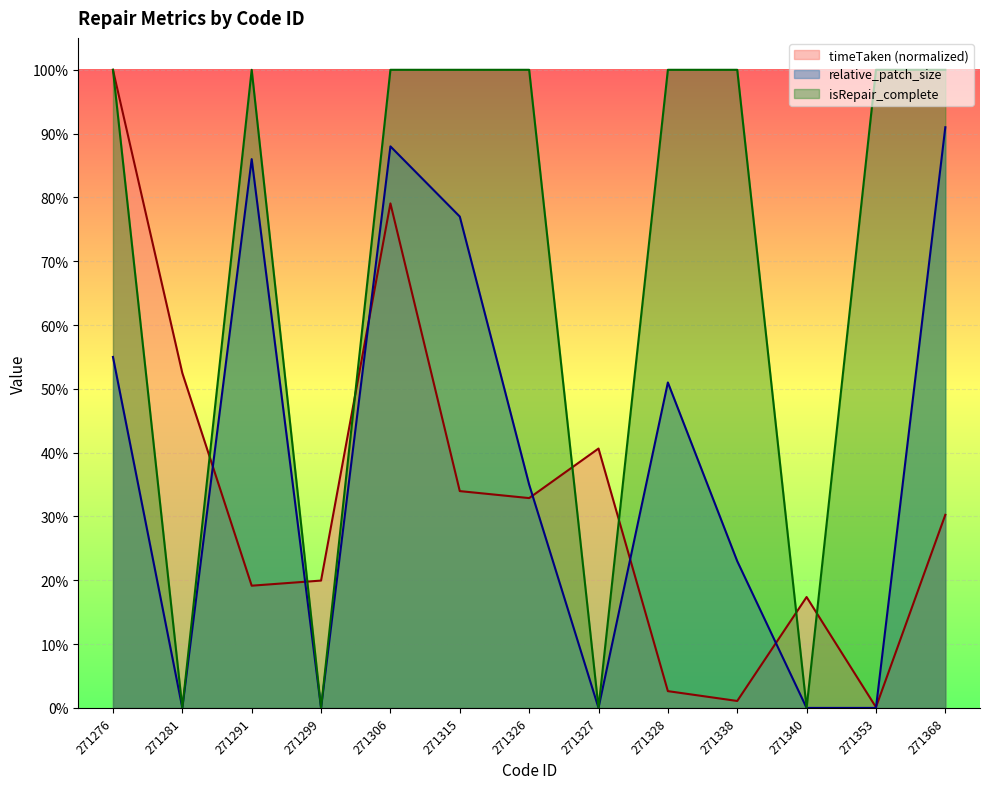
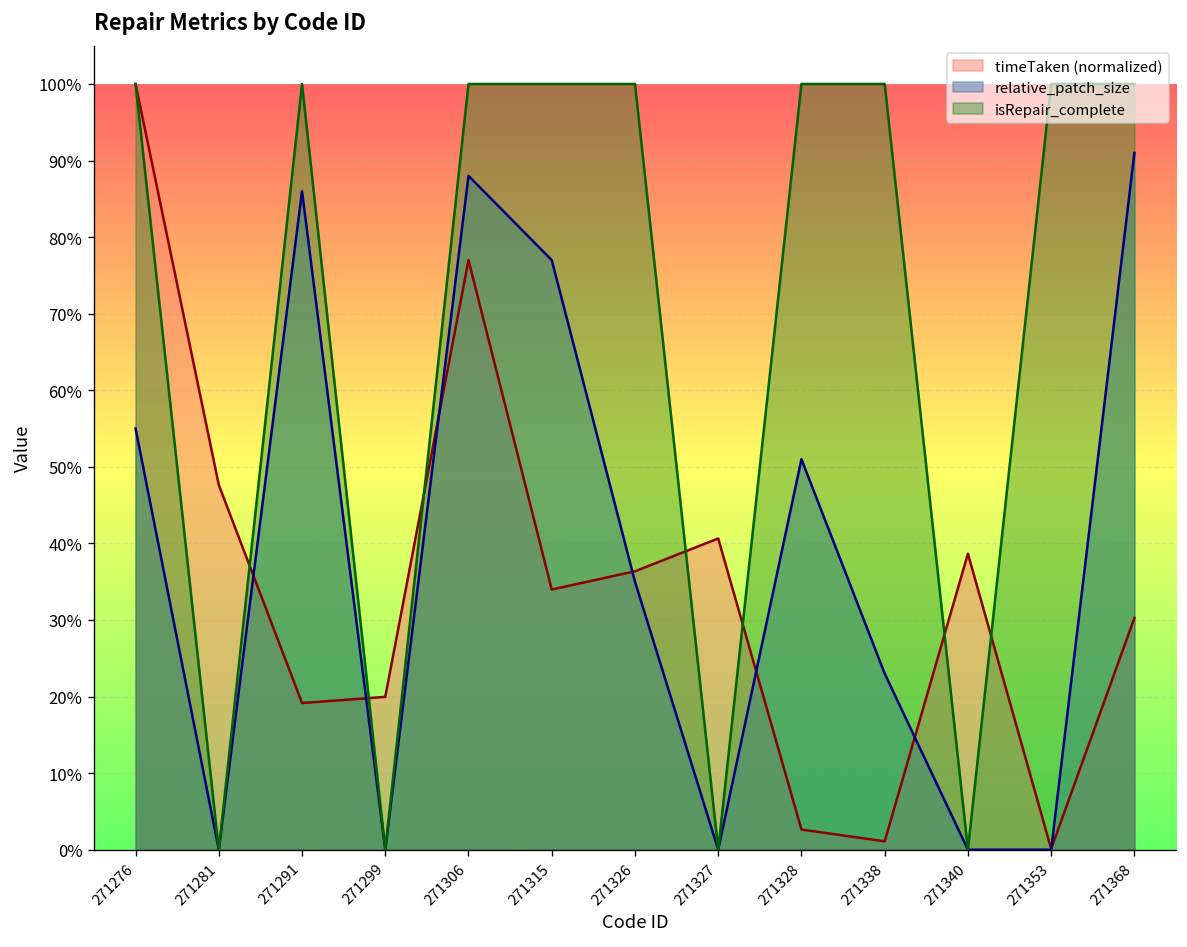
timeTaken (normalized), 271281: 52% -> 48%
timeTaken (normalized), 271306: 79% -> 77%
timeTaken (normalized), 271326: 33% -> 36%
timeTaken (normalized), 271340: 17% -> 39%
